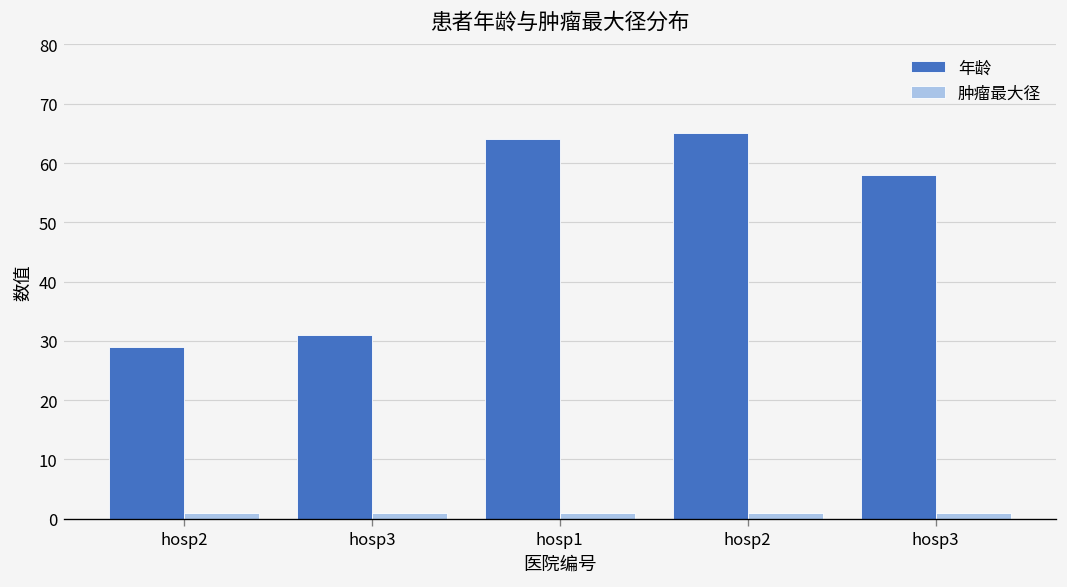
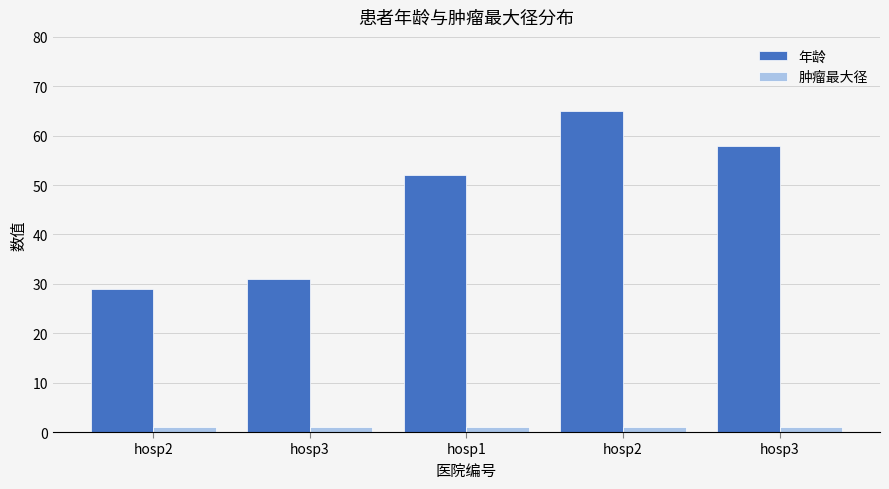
年龄, hosp1: 64 -> 52
